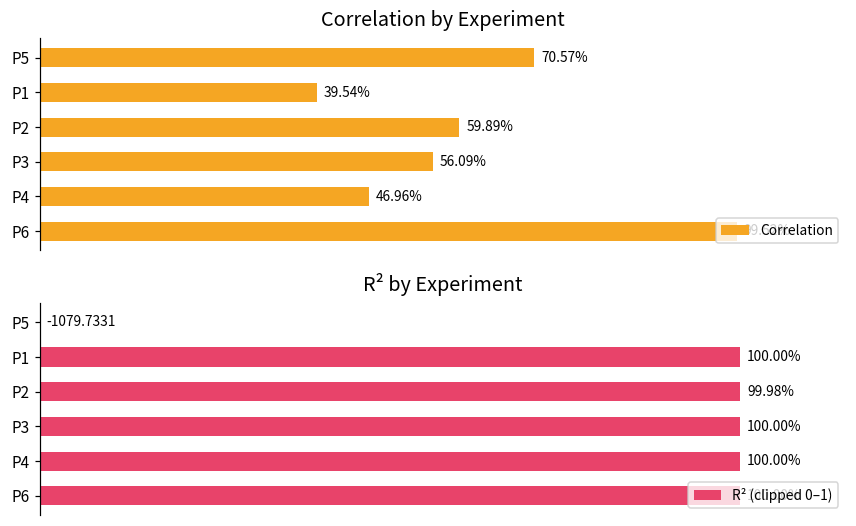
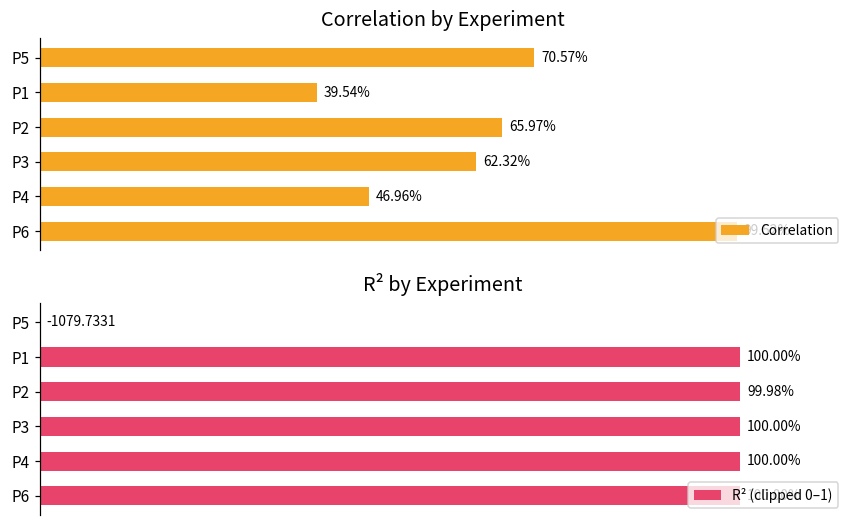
Correlation by Experiment, P2: 59.89% -> 65.97%
Correlation by Experiment, P3: 56.09% -> 62.32%
